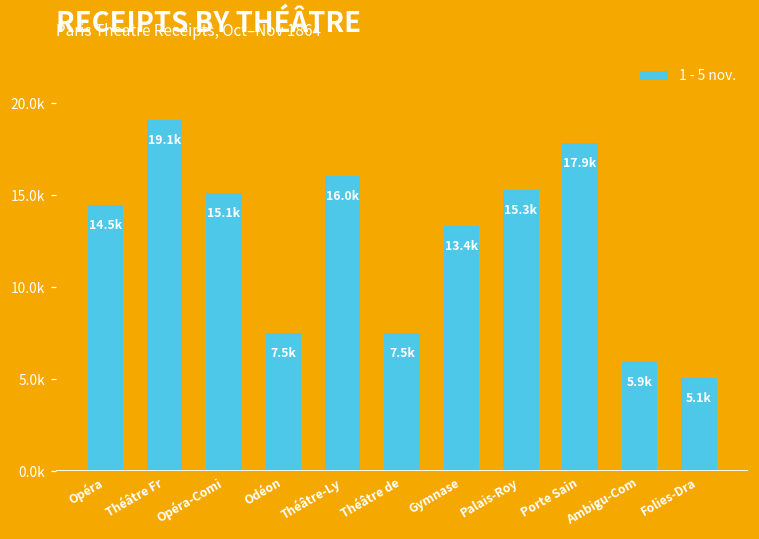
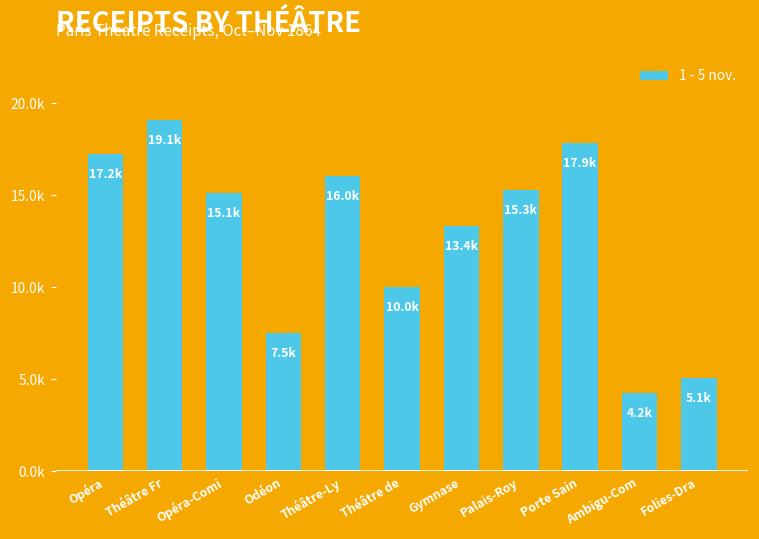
Opéra: 14.5k -> 17.2k
Théâtre de: 7.5k -> 10.0k
Ambigu-Com: 5.9k -> 4.2k
